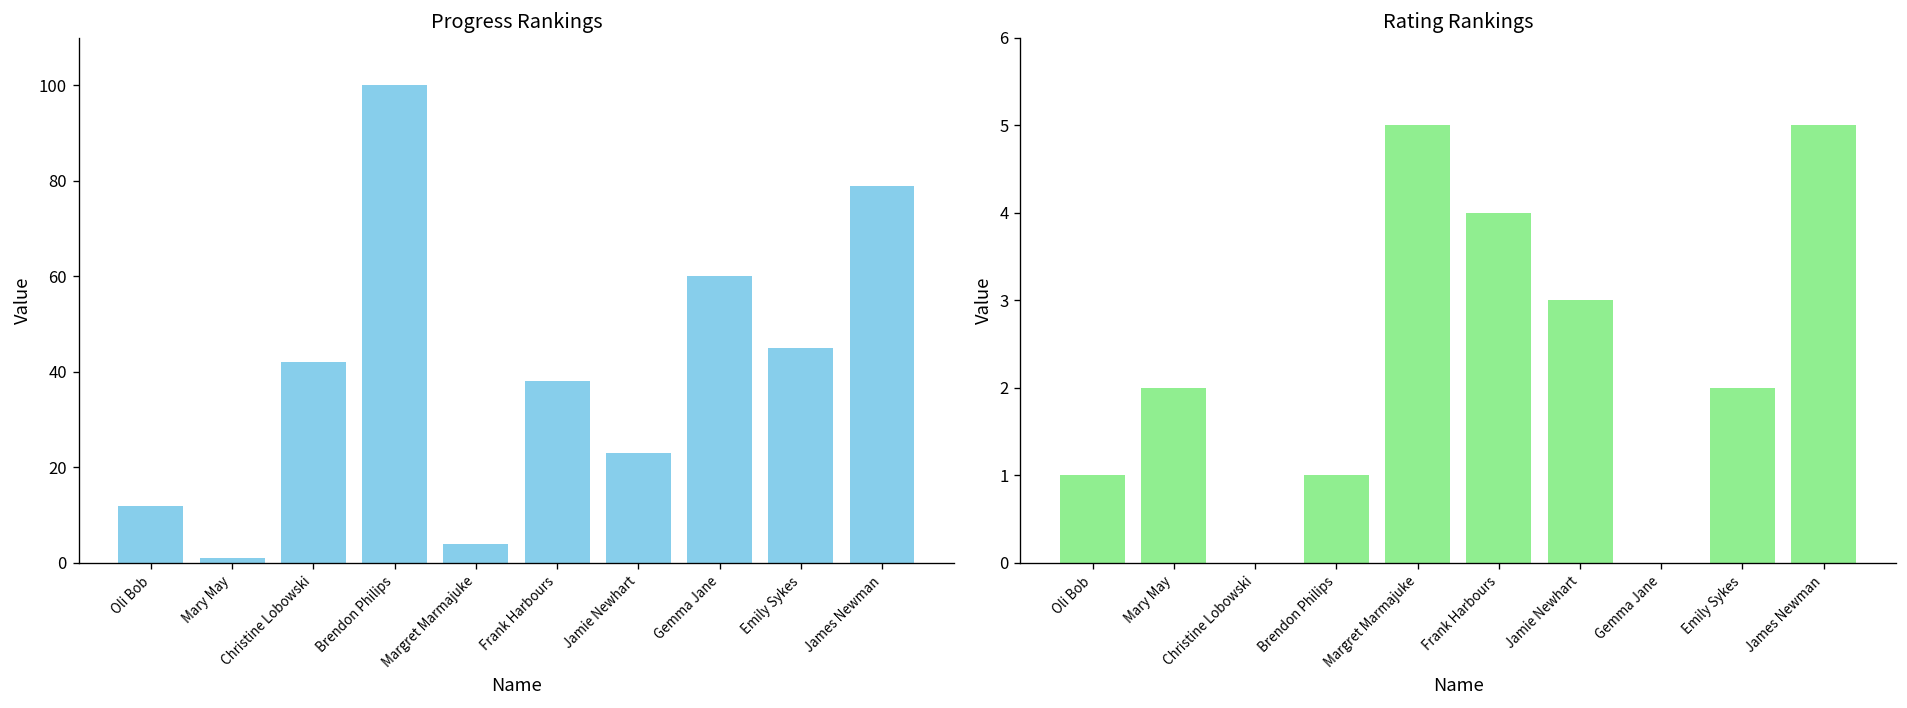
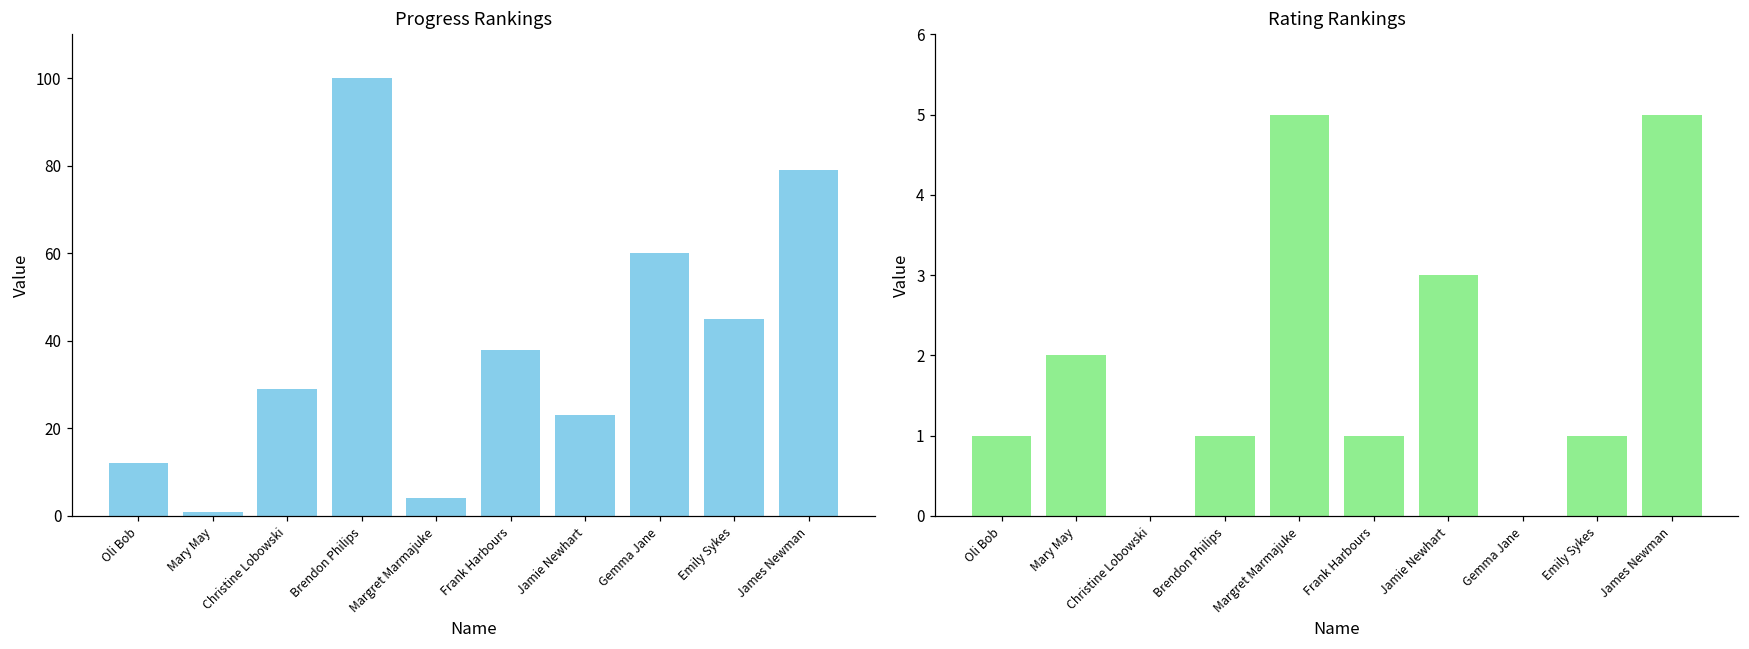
Progress Rankings, Christine Lobowski: 42 -> 29
Rating Rankings, Frank Harbours: 4 -> 1
Rating Rankings, Emily Sykes: 2 -> 1
